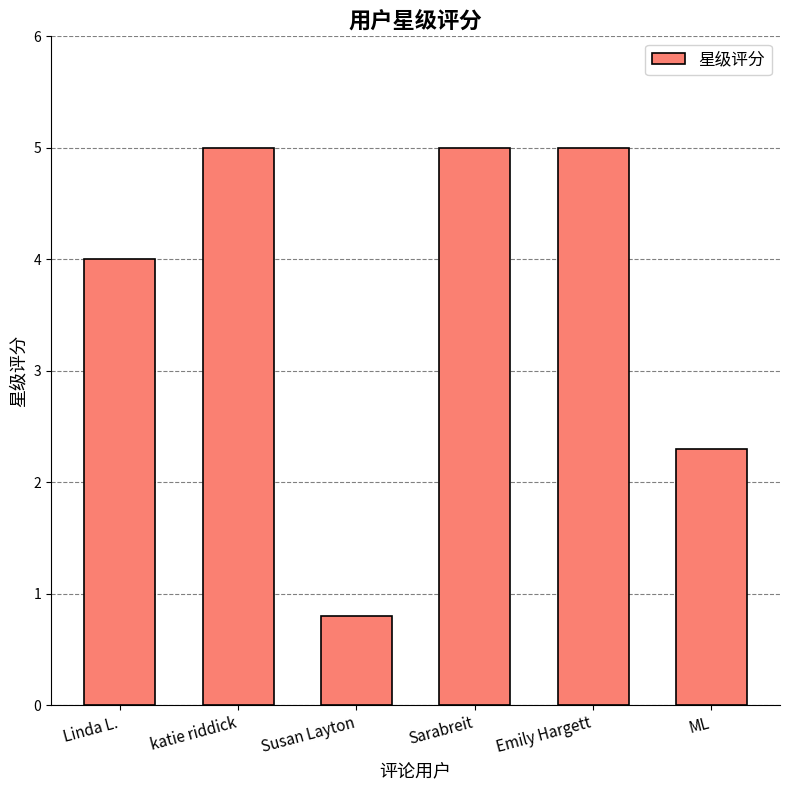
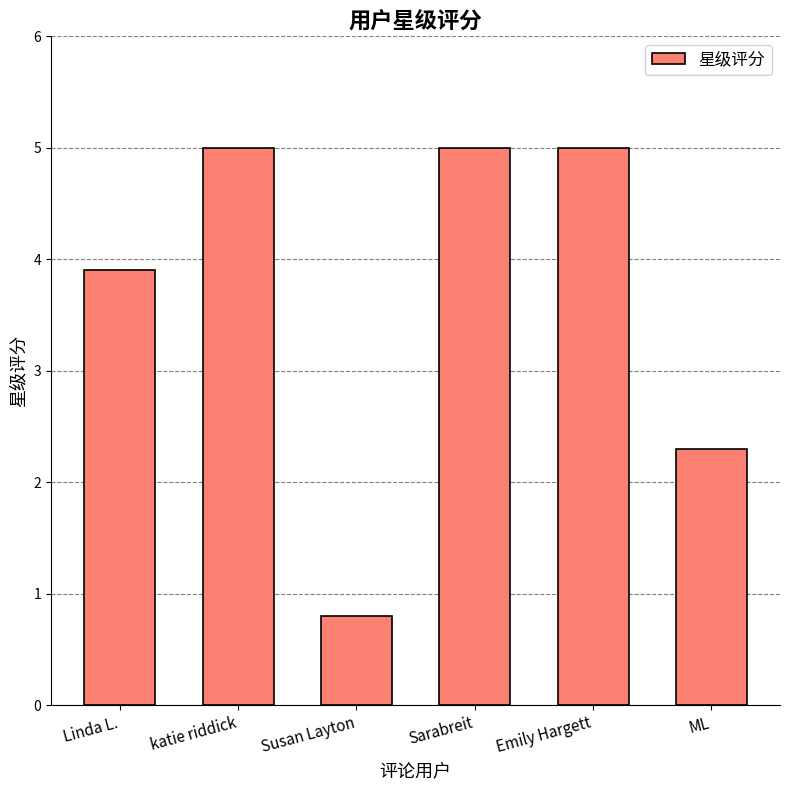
Linda L.: 4.0 -> 3.9
